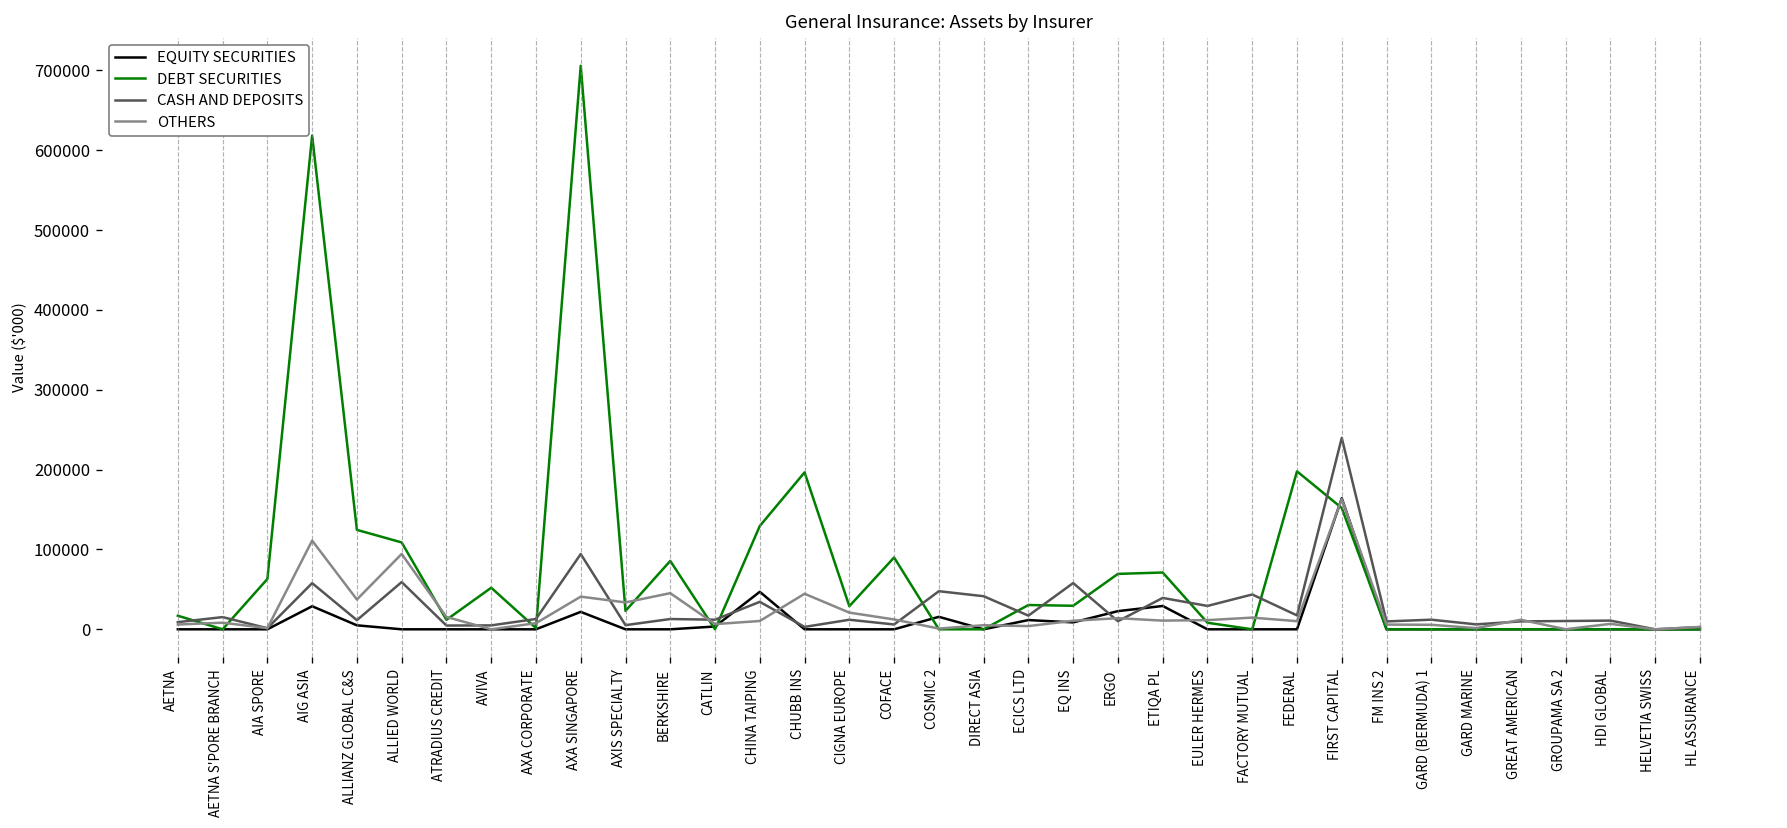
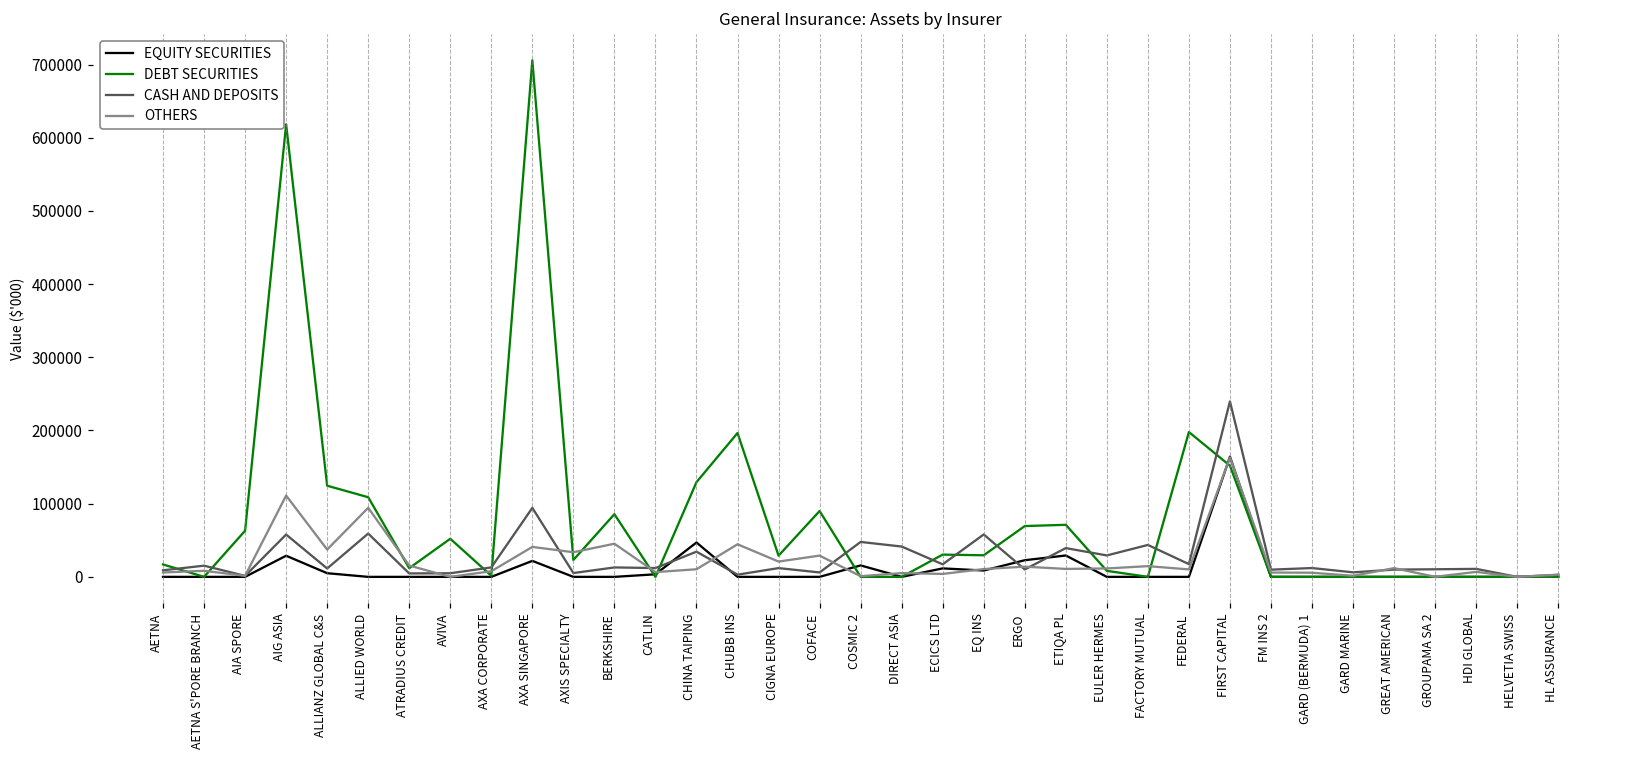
OTHERS, COFACE: 10000 -> 30000
